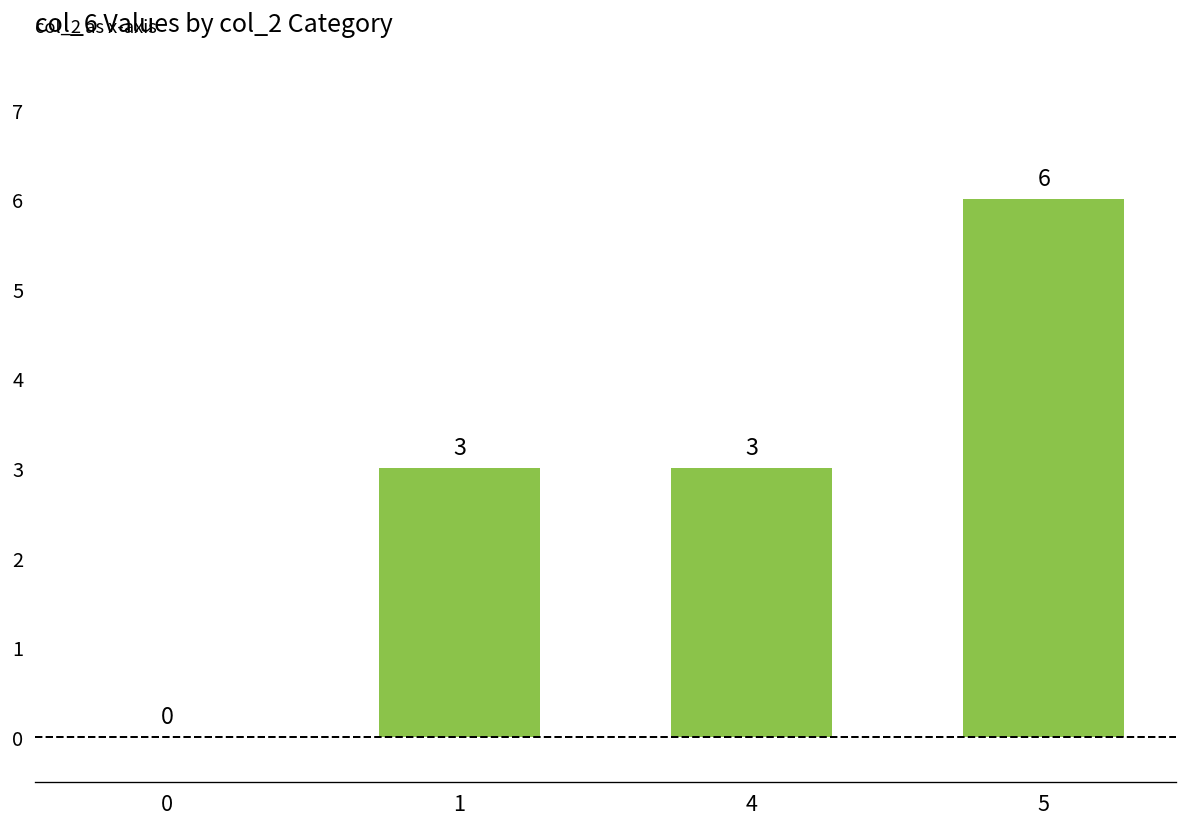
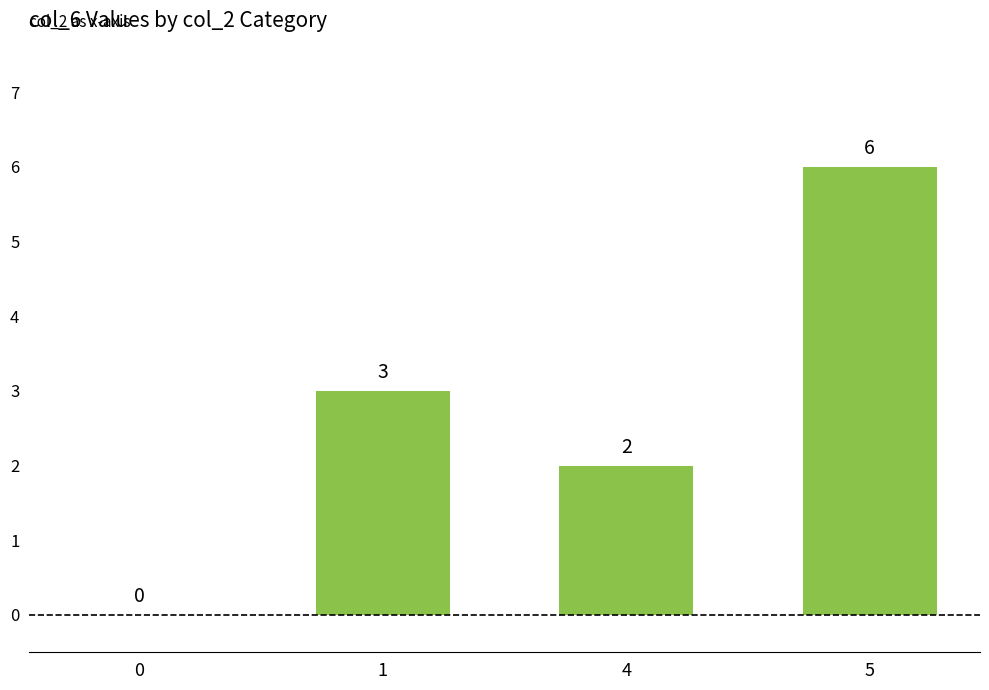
4: 3 -> 2
